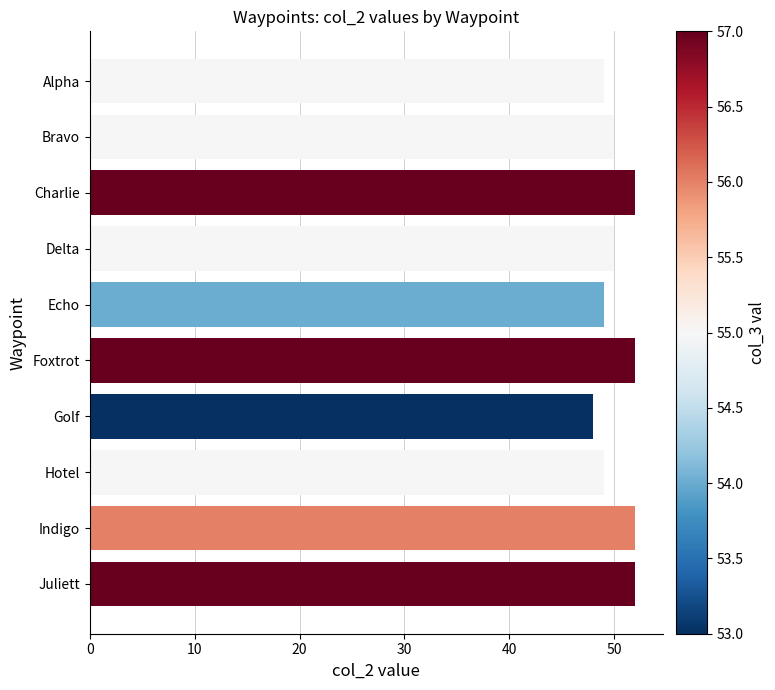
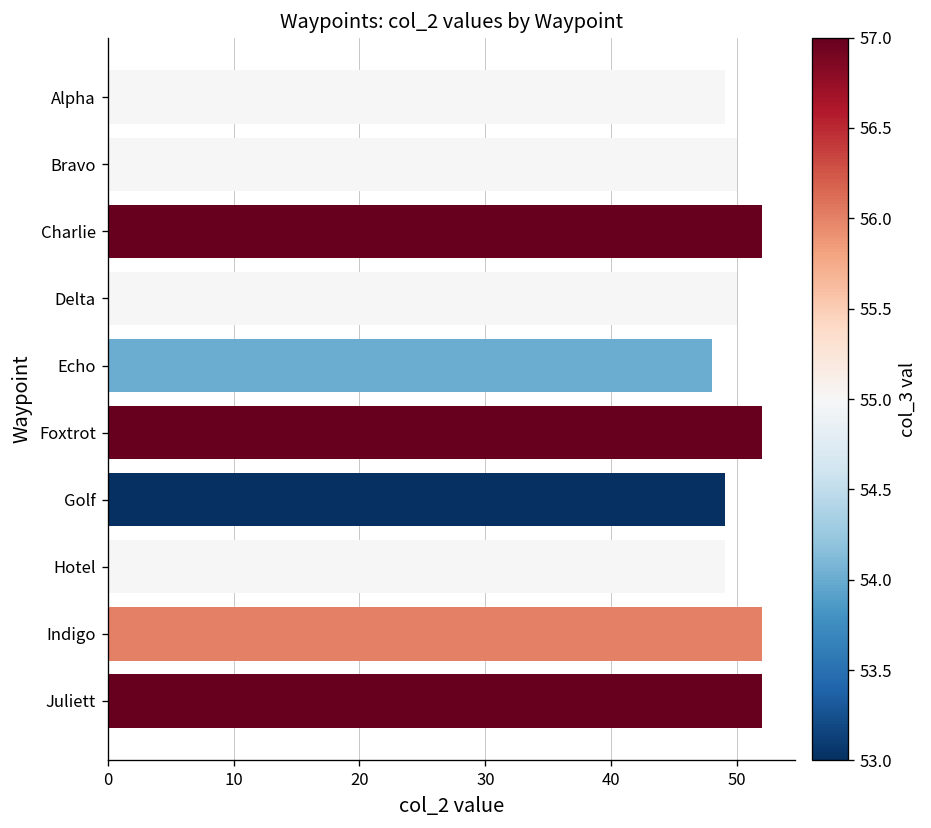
Echo: 49 -> 48
Golf: 48 -> 49
